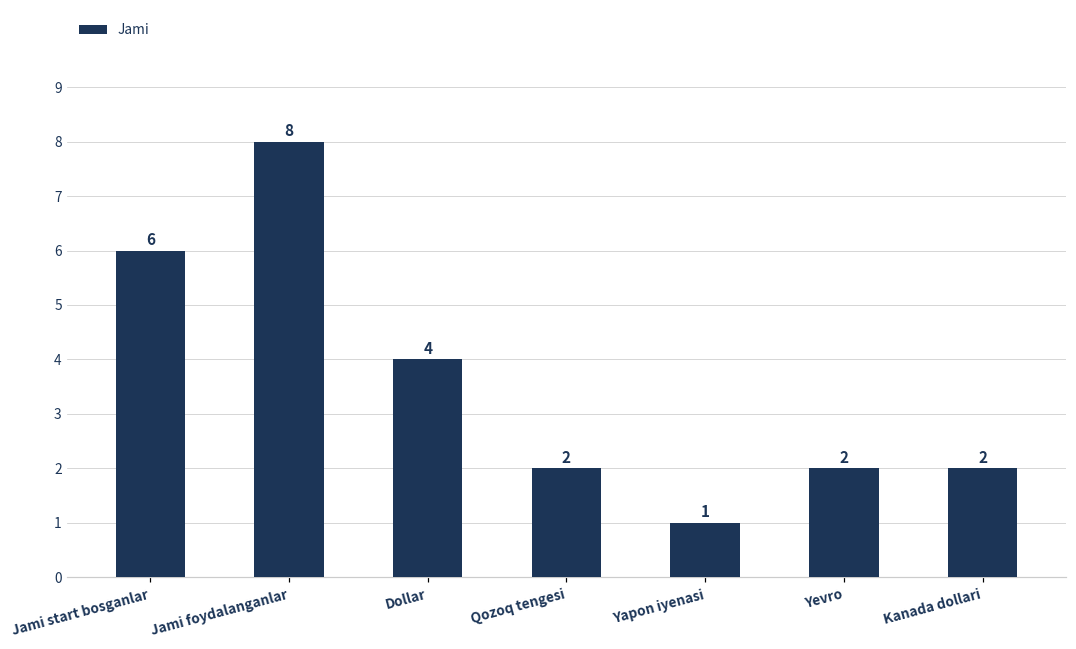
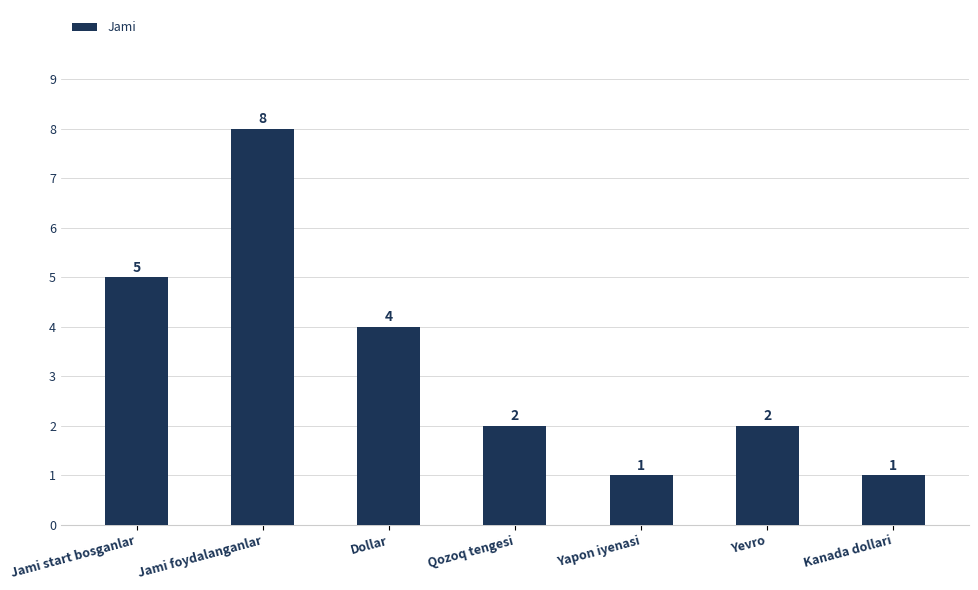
Jami start bosganlar: 6 -> 5
Kanada dollari: 2 -> 1
